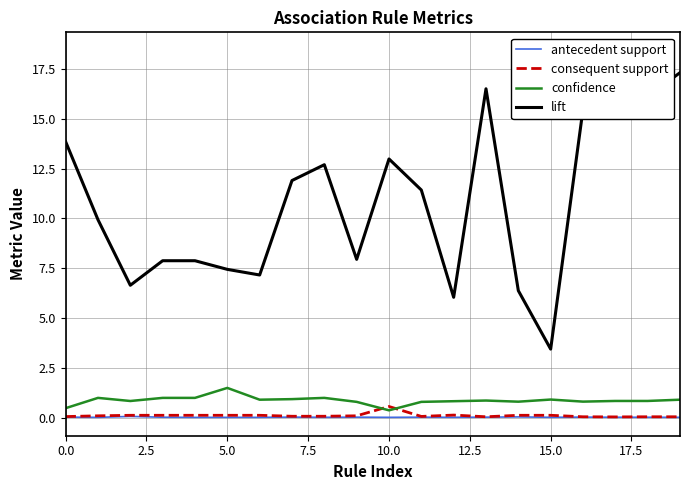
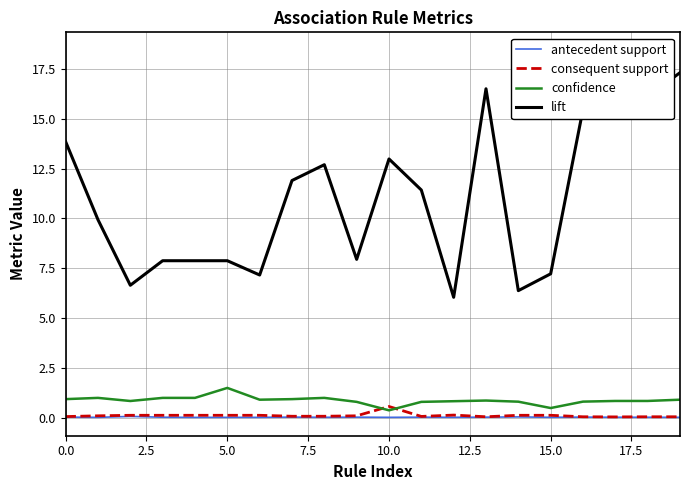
confidence, 0.0: 0.5 -> 0.9
lift, 5.0: 7.4 -> 7.9
confidence, 15.0: 0.9 -> 0.5
lift, 15.0: 3.4 -> 7.2
